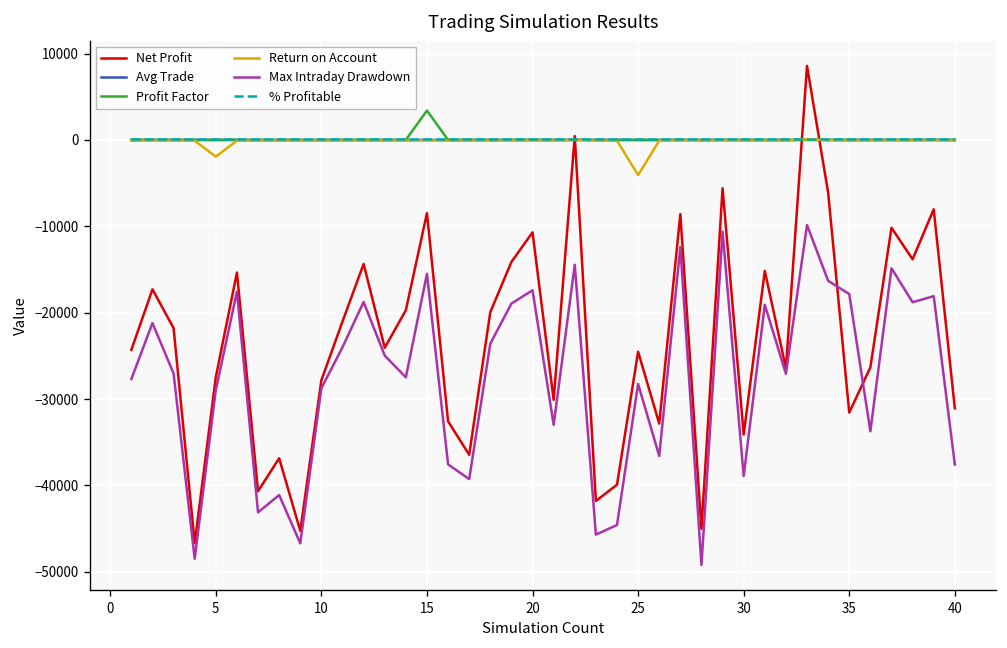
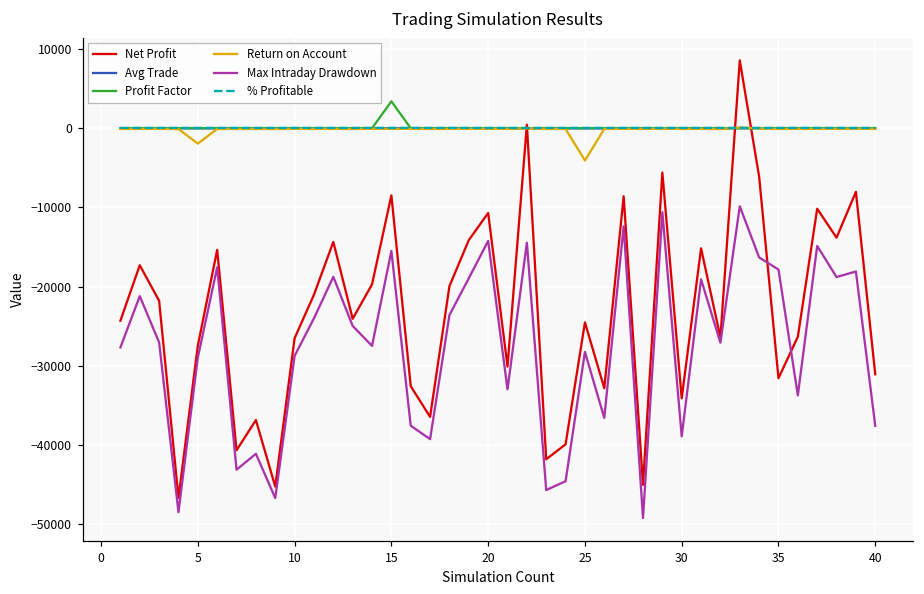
Net Profit, 10: -28000 -> -27000
Max Intraday Drawdown, 20: -17000 -> -14000
